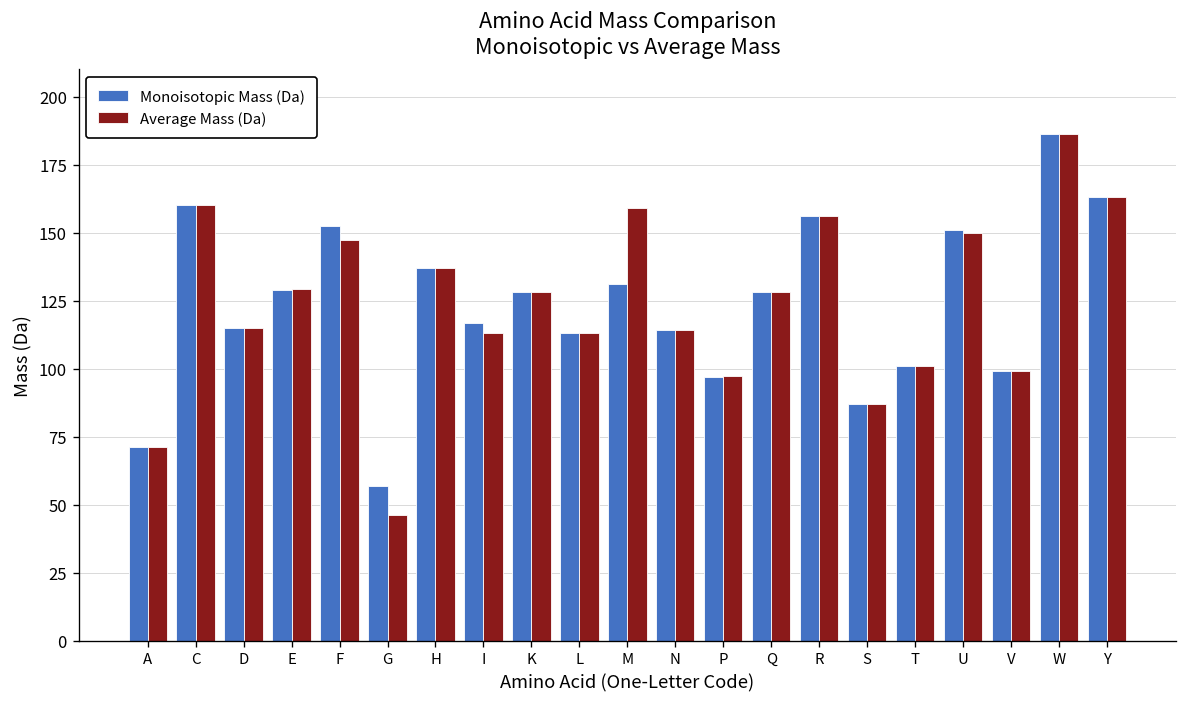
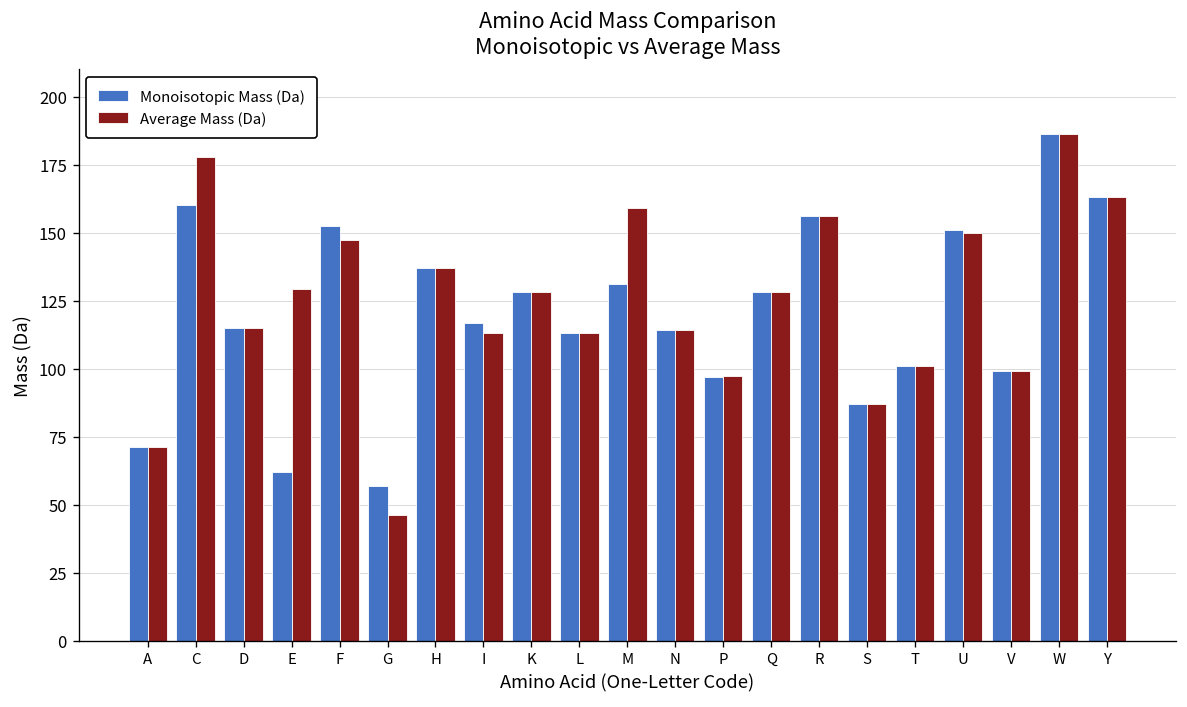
Average Mass (Da), C: 160 -> 178
Monoisotopic Mass (Da), E: 129 -> 62
